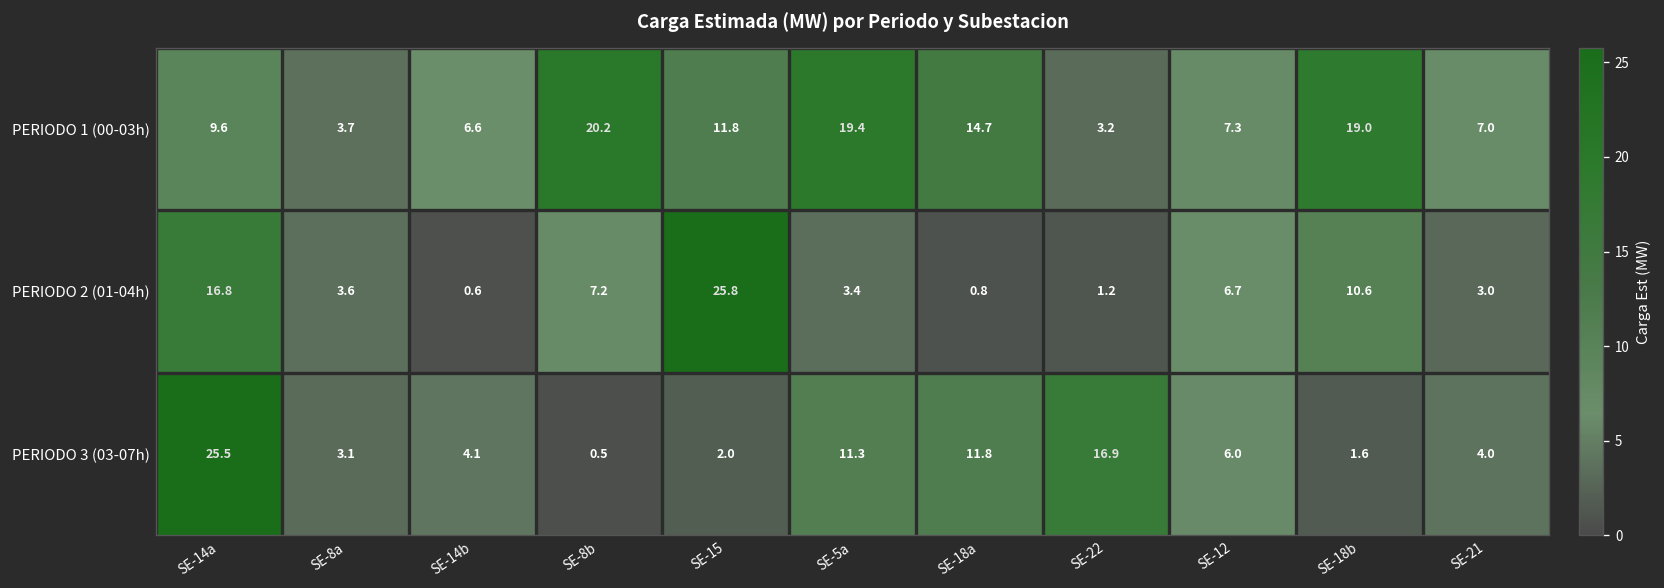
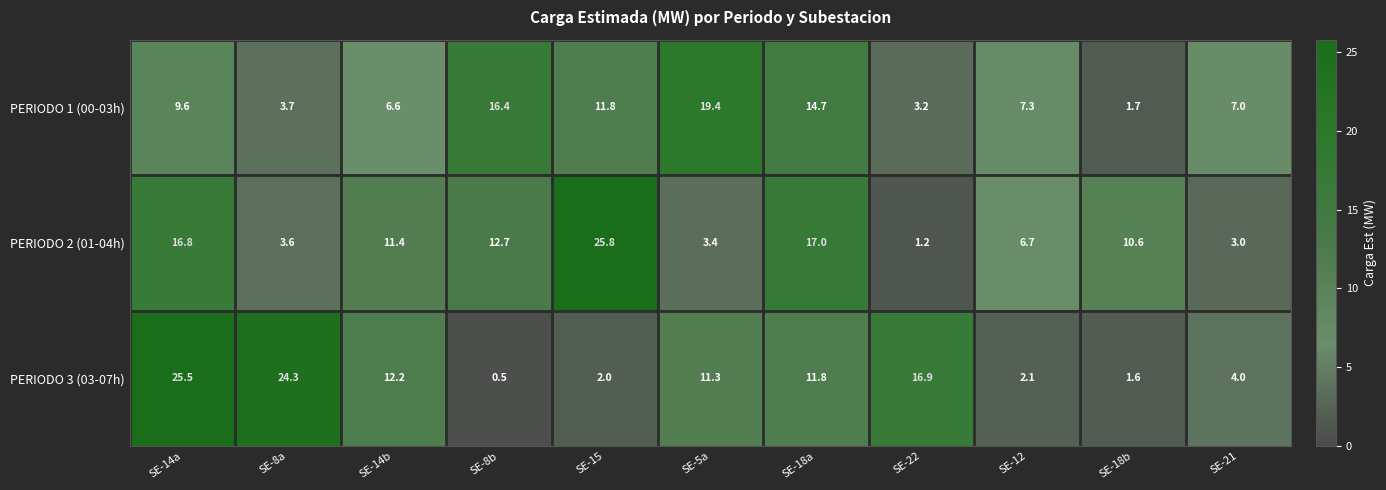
PERIODO 1 (00-03h), SE-8b: 20.2 -> 16.4
PERIODO 1 (00-03h), SE-18b: 19.0 -> 1.7
PERIODO 2 (01-04h), SE-14b: 0.6 -> 11.4
PERIODO 2 (01-04h), SE-8b: 7.2 -> 12.7
PERIODO 2 (01-04h), SE-18a: 0.8 -> 17.0
PERIODO 3 (03-07h), SE-8a: 3.1 -> 24.3
PERIODO 3 (03-07h), SE-14b: 4.1 -> 12.2
PERIODO 3 (03-07h), SE-12: 6.0 -> 2.1
